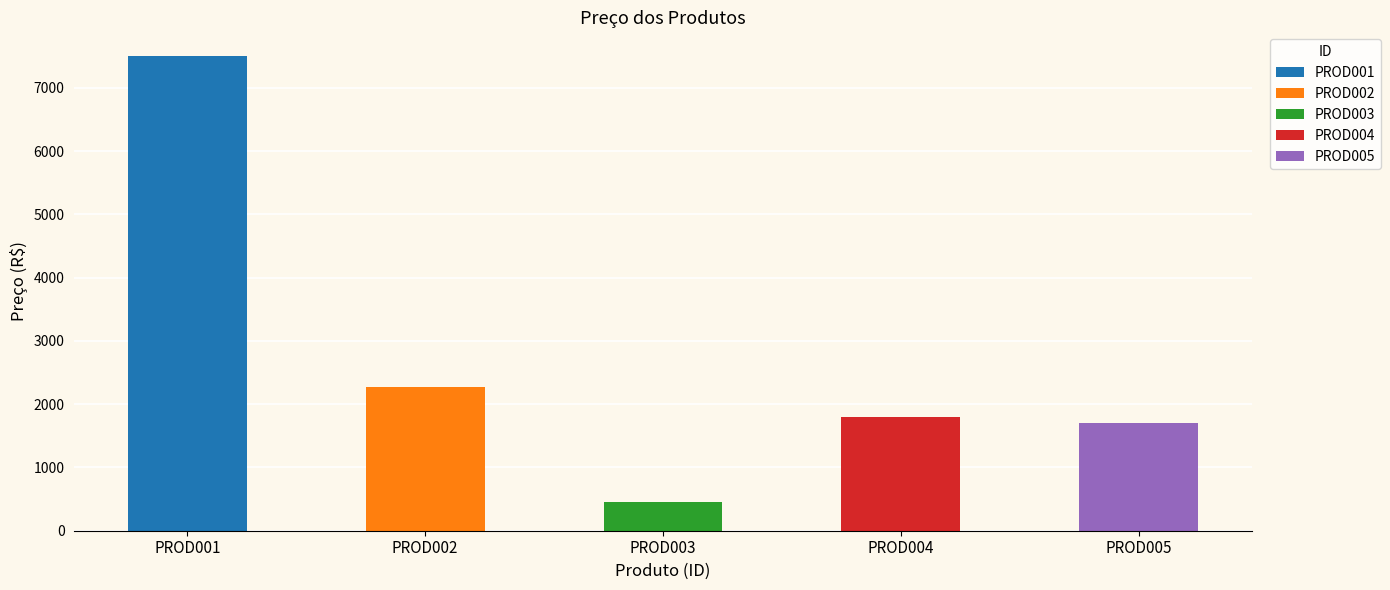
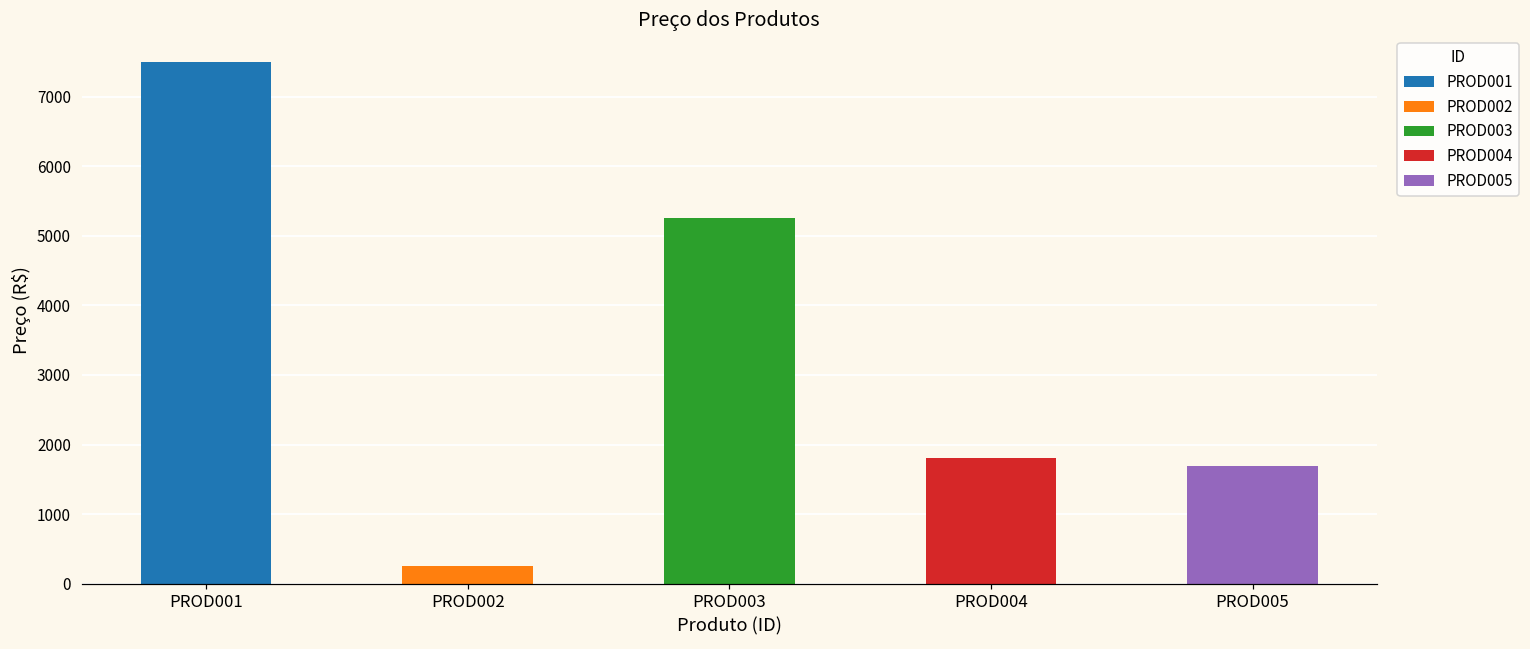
PROD002: 2300 -> 200
PROD003: 500 -> 5200
